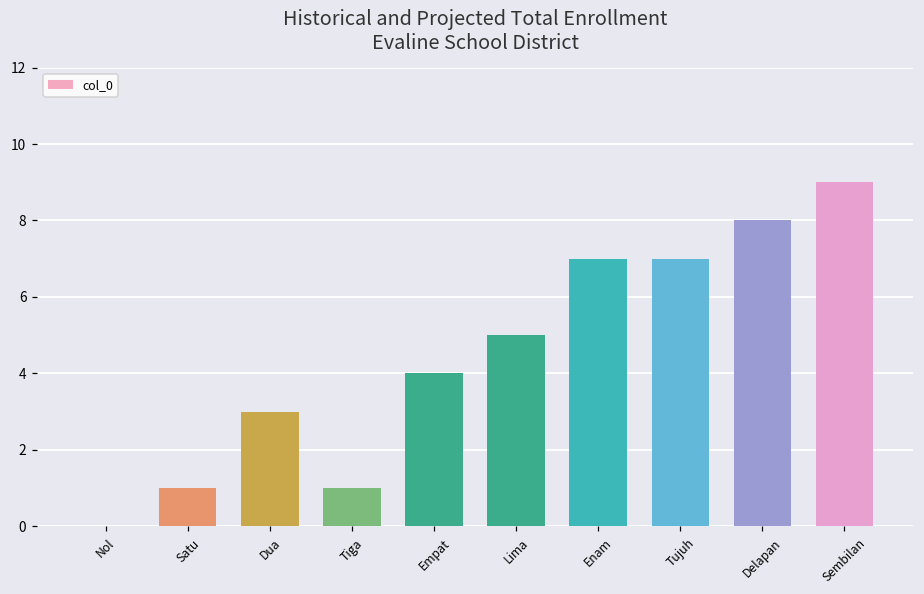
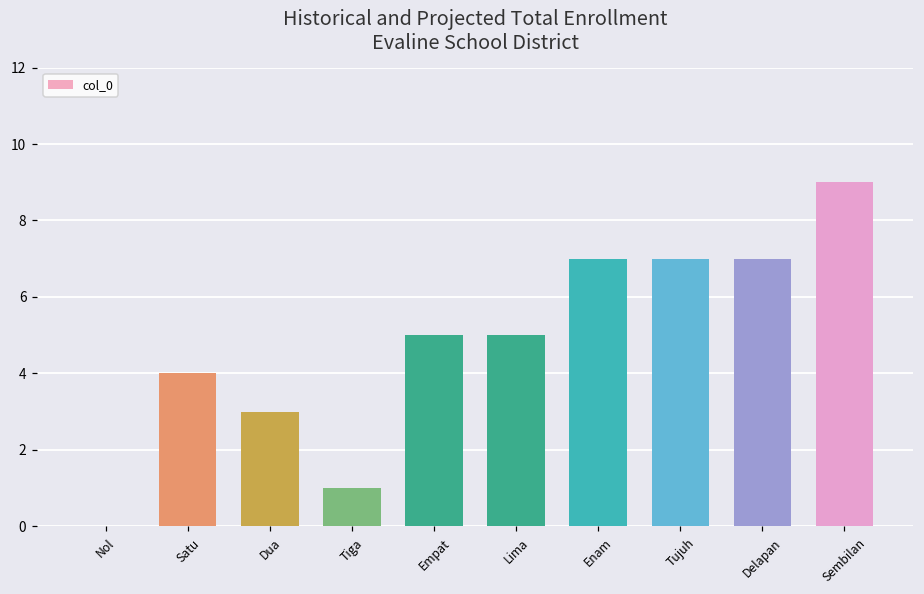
Satu: 1 -> 4
Empat: 4 -> 5
Delapan: 8 -> 7
